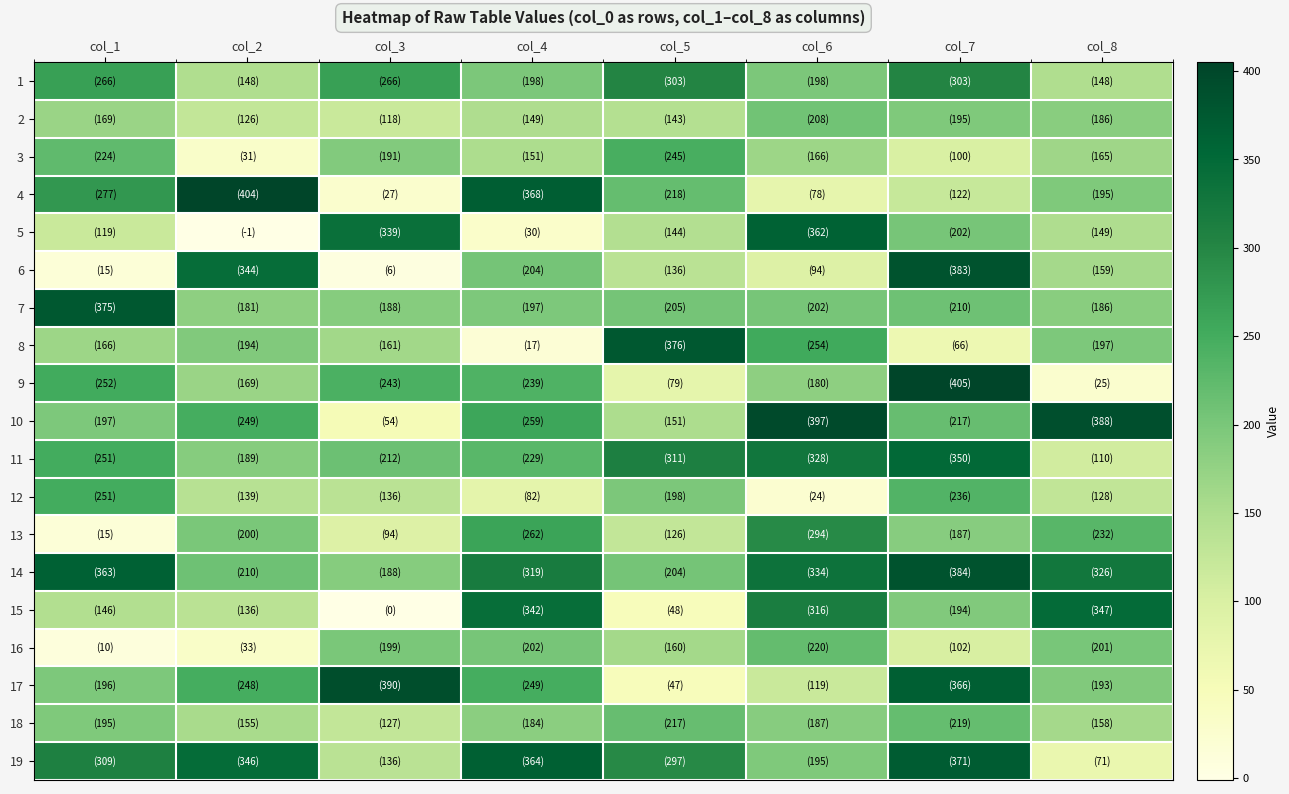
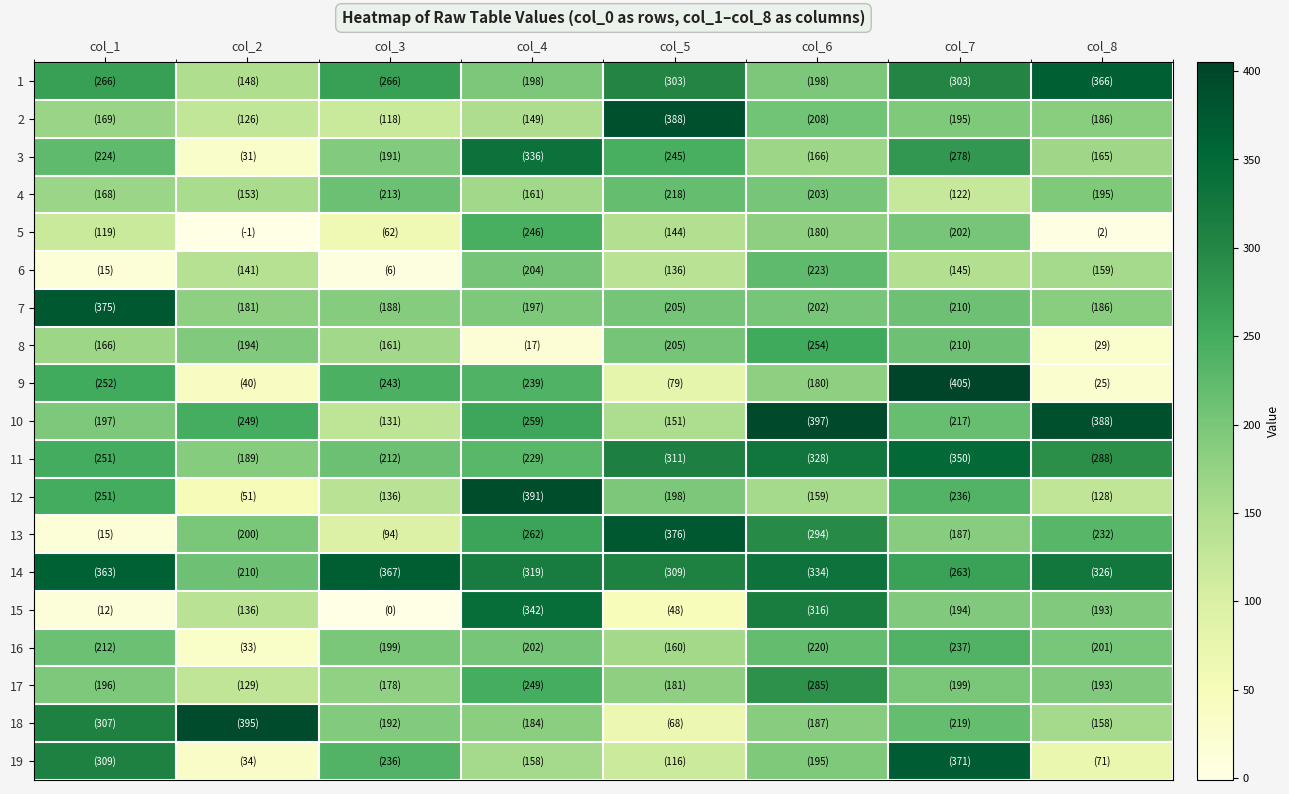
1, col_8: (148) -> (366)
2, col_5: (143) -> (388)
3, col_4: (151) -> (336)
3, col_7: (100) -> (278)
4, col_1: (277) -> (168)
4, col_2: (404) -> (153)
4, col_3: (27) -> (213)
4, col_4: (368) -> (161)
4, col_6: (78) -> (203)
5, col_3: (339) -> (62)
5, col_4: (30) -> (246)
5, col_6: (362) -> (180)
5, col_8: (149) -> (2)
6, col_2: (344) -> (141)
6, col_6: (94) -> (223)
6, col_7: (383) -> (145)
8, col_5: (376) -> (205)
8, col_7: (66) -> (210)
8, col_8: (197) -> (29)
9, col_2: (169) -> (40)
10, col_3: (54) -> (131)
11, col_8: (110) -> (288)
12, col_2: (139) -> (51)
12, col_4: (82) -> (391)
12, col_6: (24) -> (159)
13, col_5: (126) -> (376)
14, col_3: (188) -> (367)
14, col_5: (204) -> (309)
14, col_7: (384) -> (263)
15, col_1: (146) -> (12)
15, col_8: (347) -> (193)
16, col_1: (10) -> (212)
16, col_7: (102) -> (237)
17, col_2: (248) -> (129)
17, col_3: (390) -> (178)
17, col_5: (47) -> (181)
17, col_6: (119) -> (285)
17, col_7: (366) -> (199)
18, col_1: (195) -> (307)
18, col_2: (155) -> (395)
18, col_3: (127) -> (192)
18, col_5: (217) -> (68)
19, col_2: (346) -> (34)
19, col_3: (136) -> (236)
19, col_4: (364) -> (158)
19, col_5: (297) -> (116)
